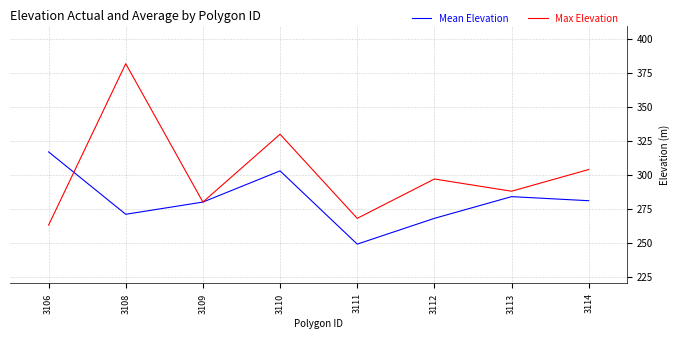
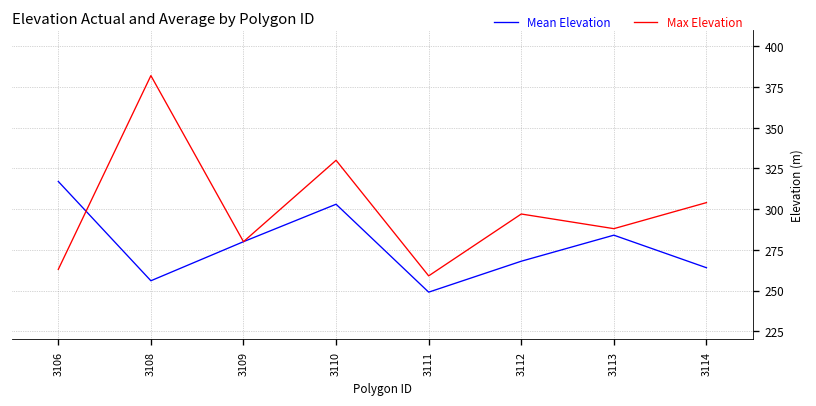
Mean Elevation, 3108: 271 -> 256
Max Elevation, 3111: 268 -> 259
Mean Elevation, 3114: 281 -> 264
